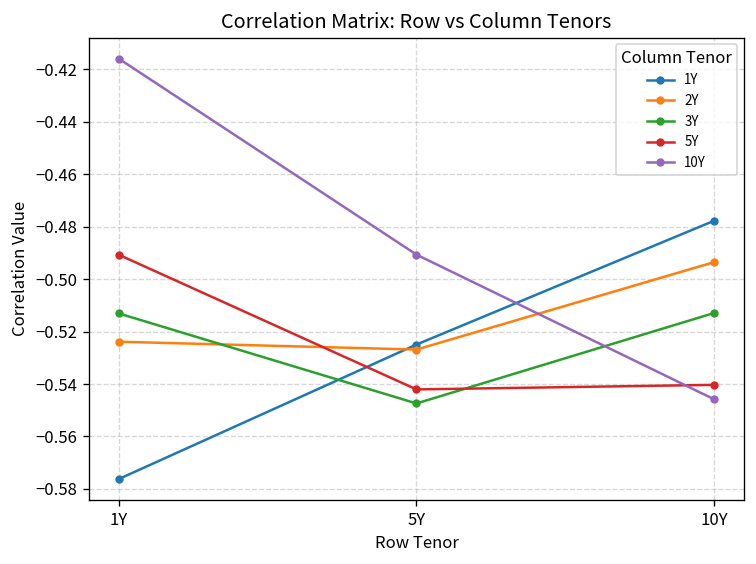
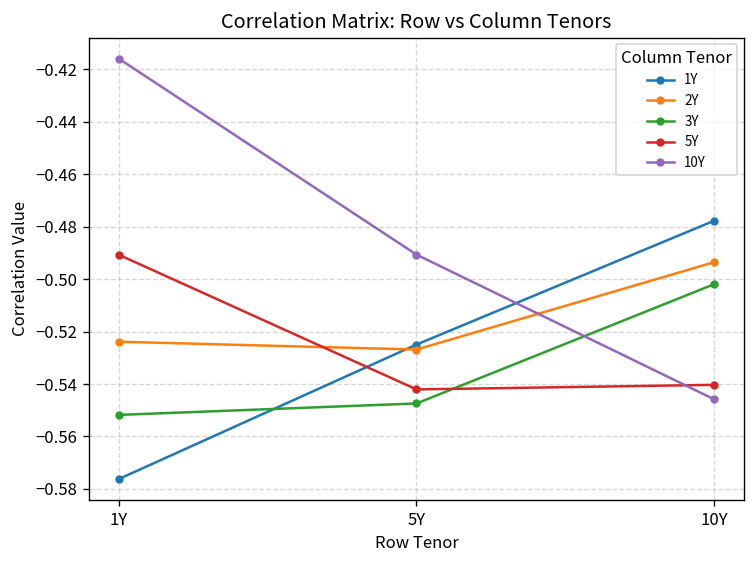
3Y, 1Y: -0.513 -> -0.552
3Y, 10Y: -0.513 -> -0.502
